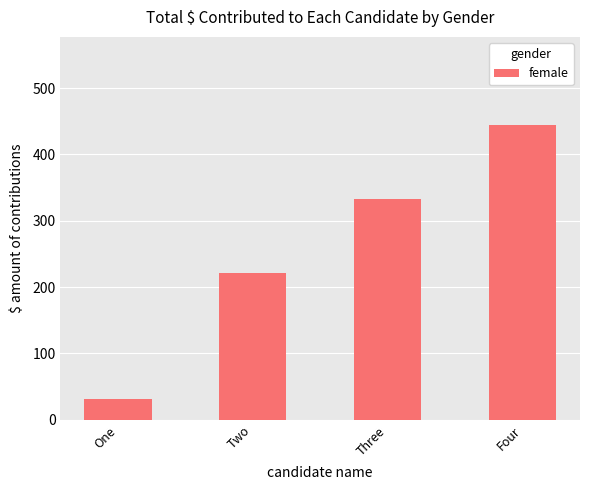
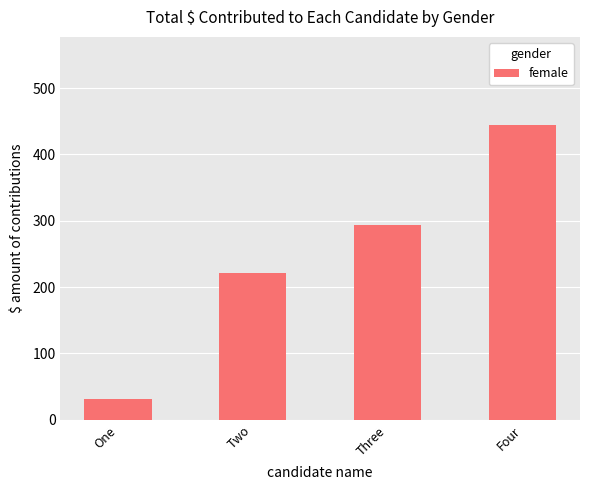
Three: 330 -> 290
